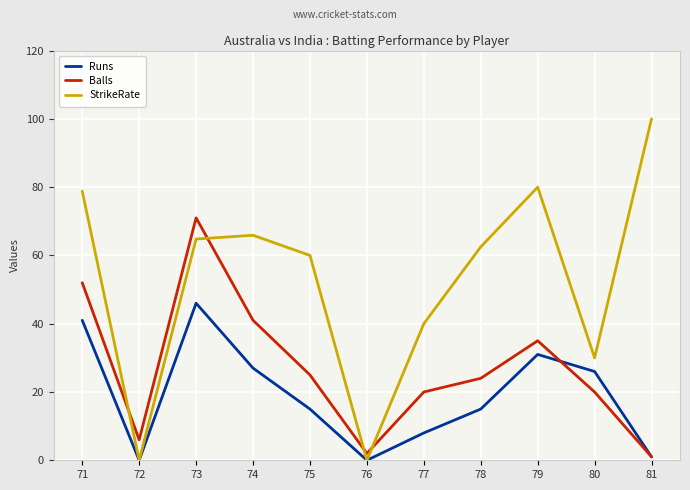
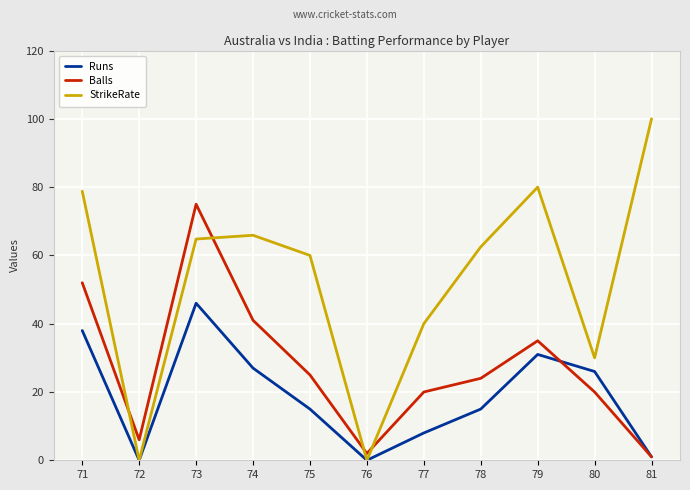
Runs, 71: 41 -> 38
Balls, 73: 71 -> 75
